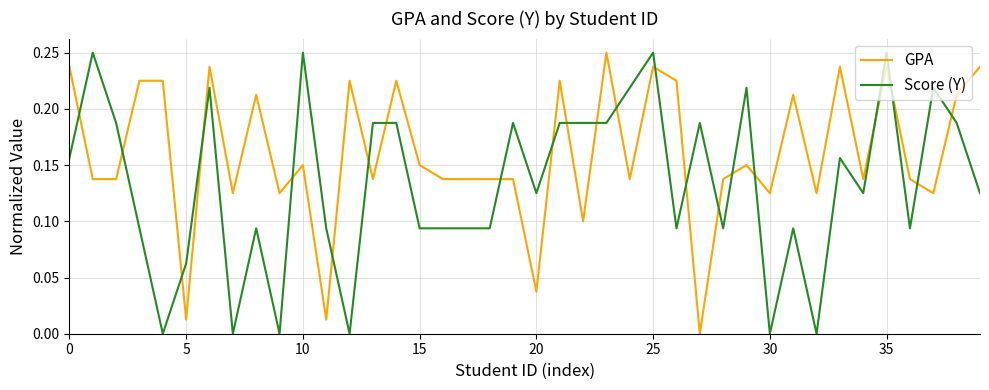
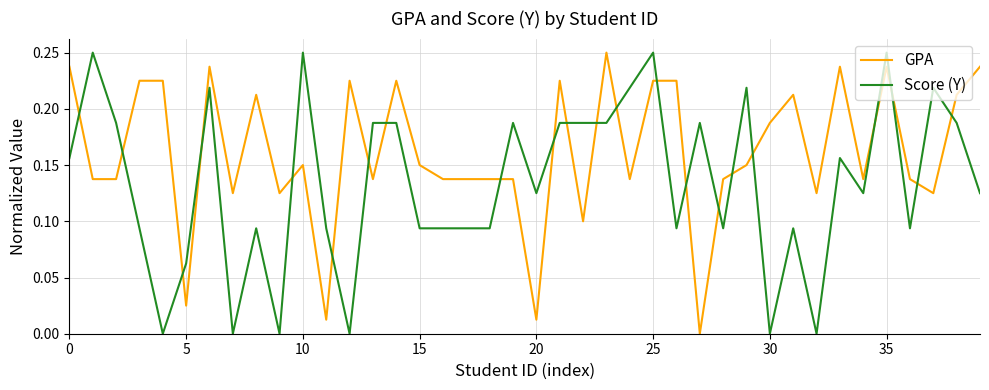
GPA, 5: 0.013 -> 0.025
GPA, 20: 0.037 -> 0.013
GPA, 25: 0.238 -> 0.225
GPA, 30: 0.125 -> 0.188
